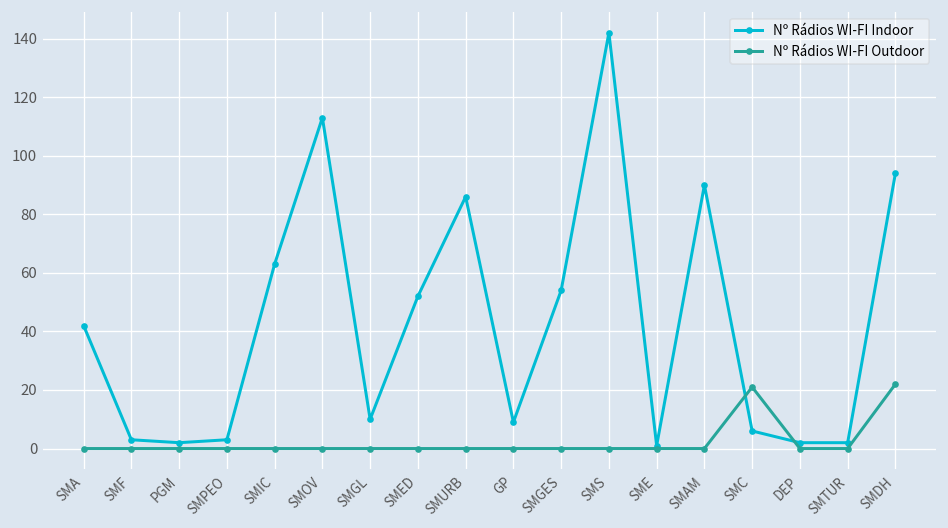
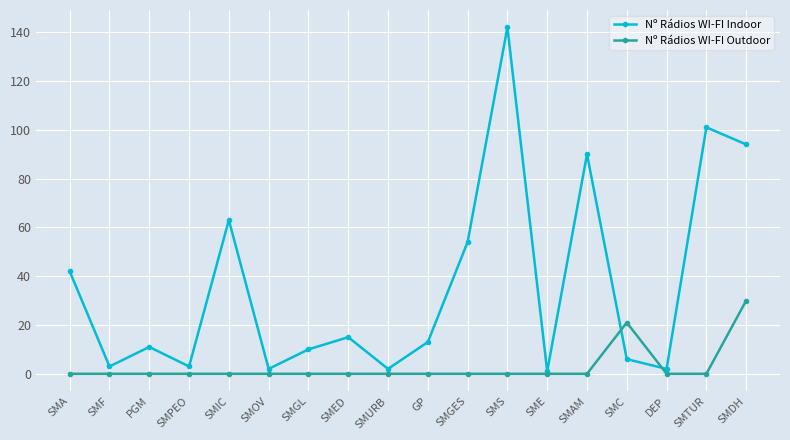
Nº Rádios WI-FI Indoor, PGM: 2 -> 11
Nº Rádios WI-FI Indoor, SMOV: 113 -> 2
Nº Rádios WI-FI Indoor, SMED: 52 -> 15
Nº Rádios WI-FI Indoor, SMURB: 86 -> 2
Nº Rádios WI-FI Indoor, GP: 9 -> 13
Nº Rádios WI-FI Indoor, SMTUR: 2 -> 101
Nº Rádios WI-FI Outdoor, SMDH: 22 -> 30
